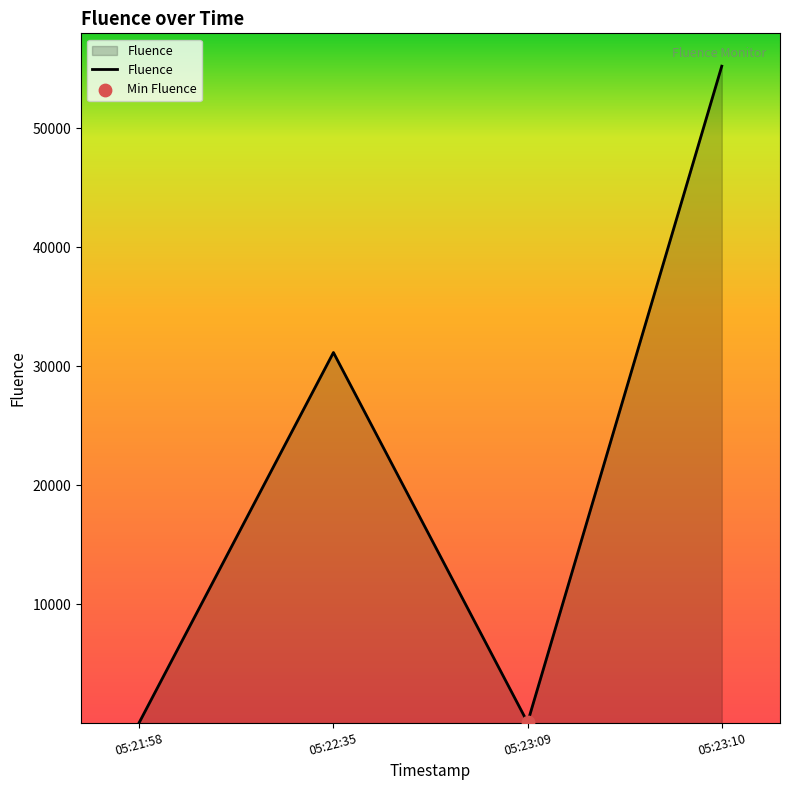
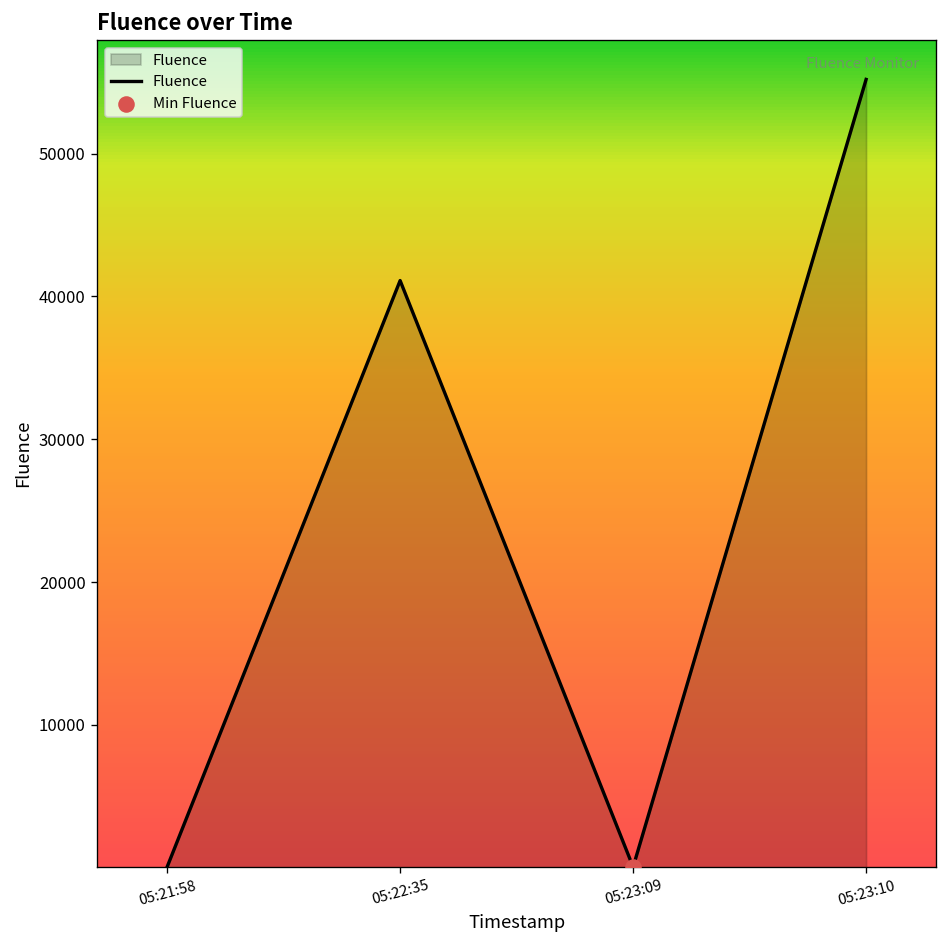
Fluence, 05:22:35: 31100 -> 41100
